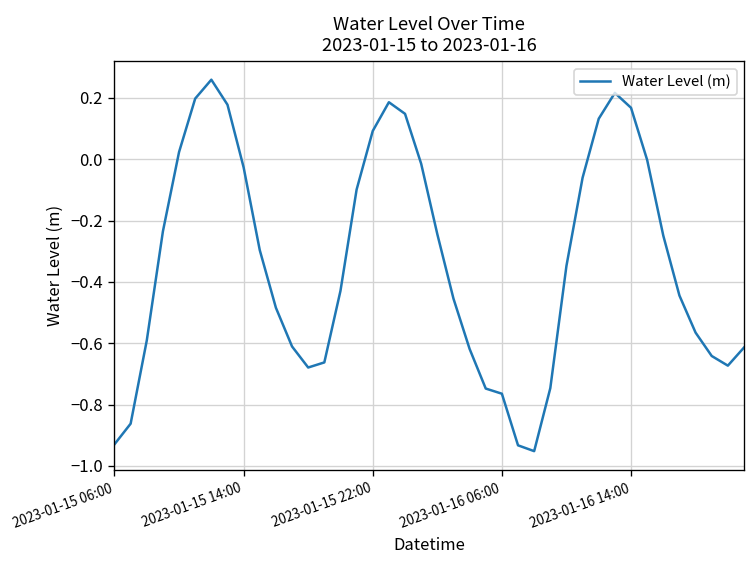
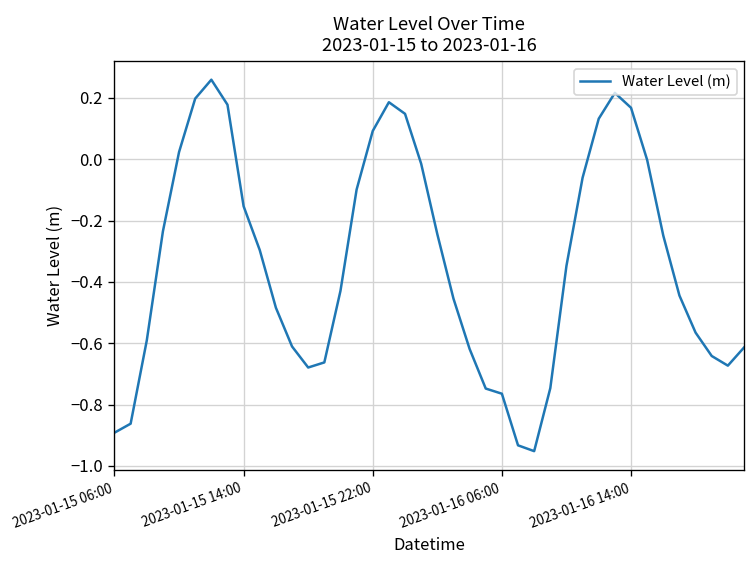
2023-01-15 06:00: -0.93 -> -0.89
2023-01-15 14:00: -0.03 -> -0.15
